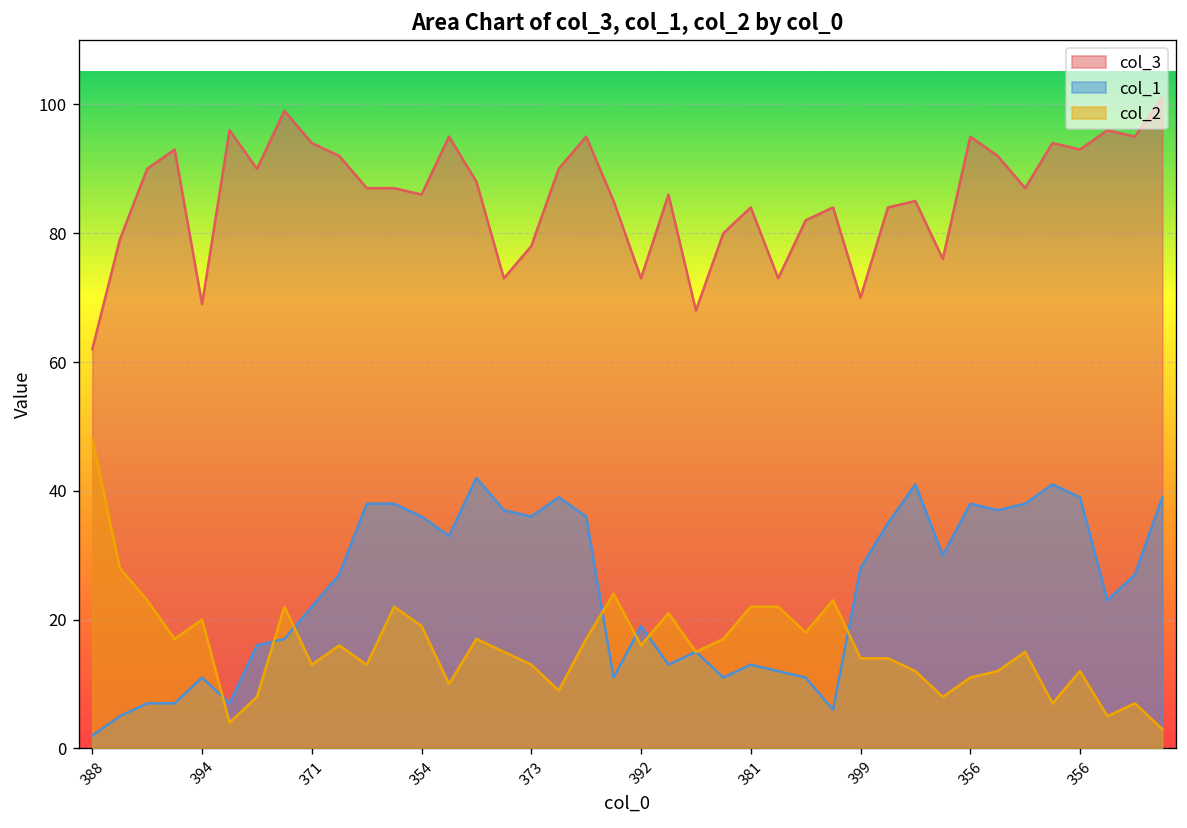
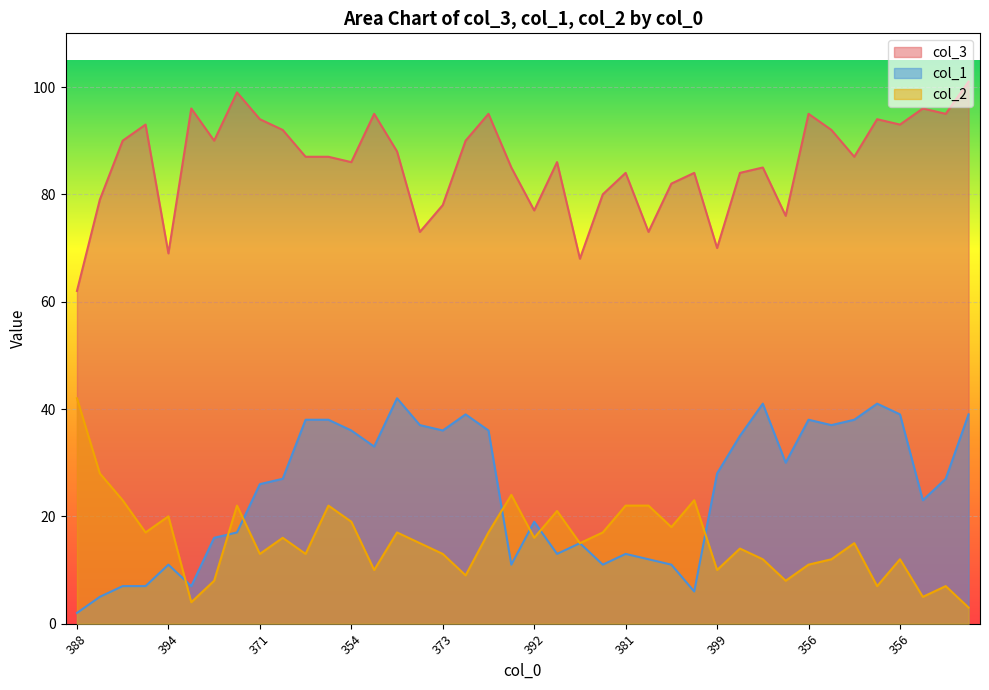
col_2, 388: 48 -> 42
col_1, 371: 22 -> 26
col_3, 392: 73 -> 77
col_2, 399: 14 -> 10
